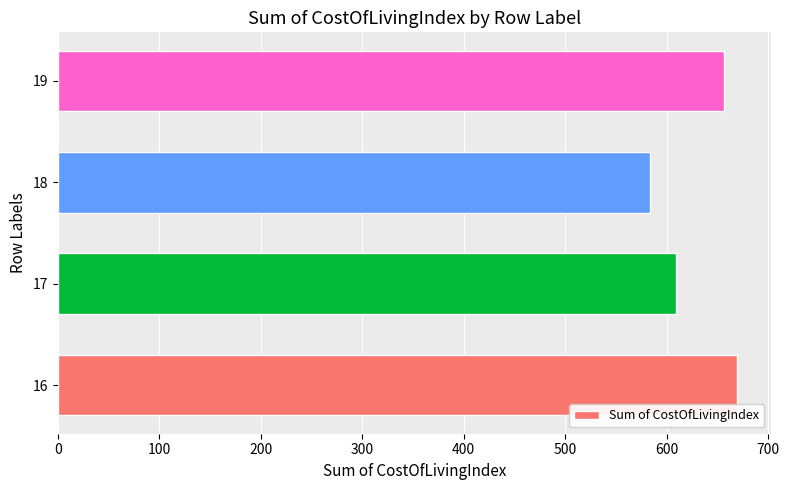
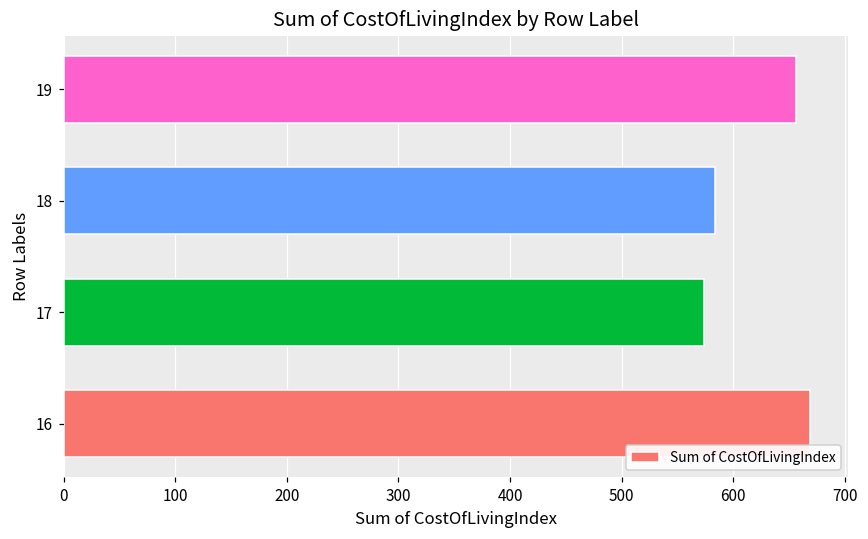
17: 609 -> 574
